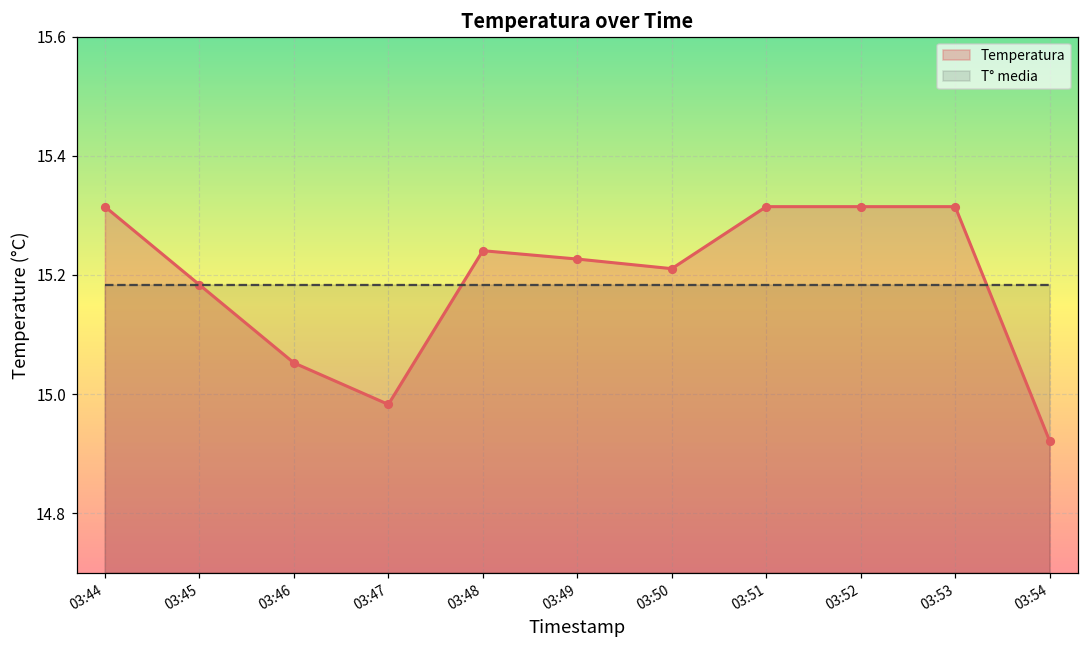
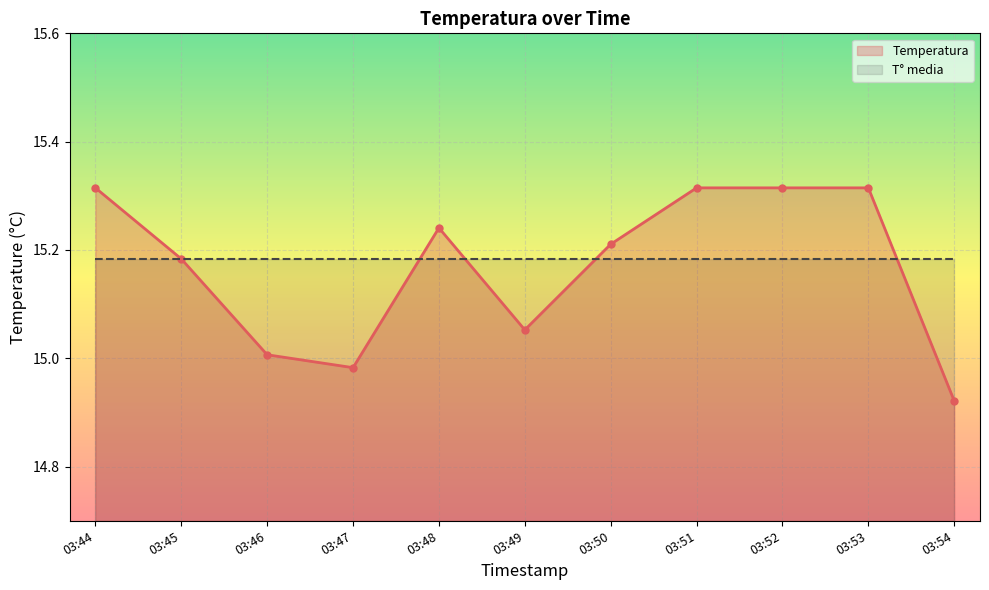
Temperatura, 03:46: 15.05 -> 15.01
Temperatura, 03:49: 15.23 -> 15.05
